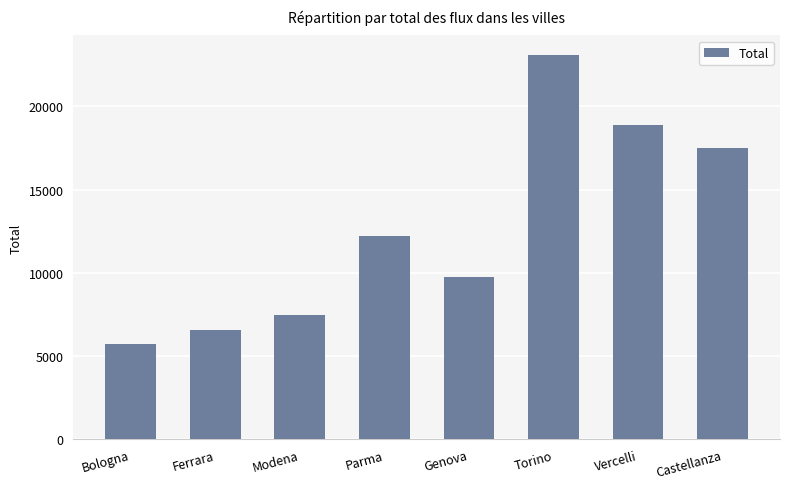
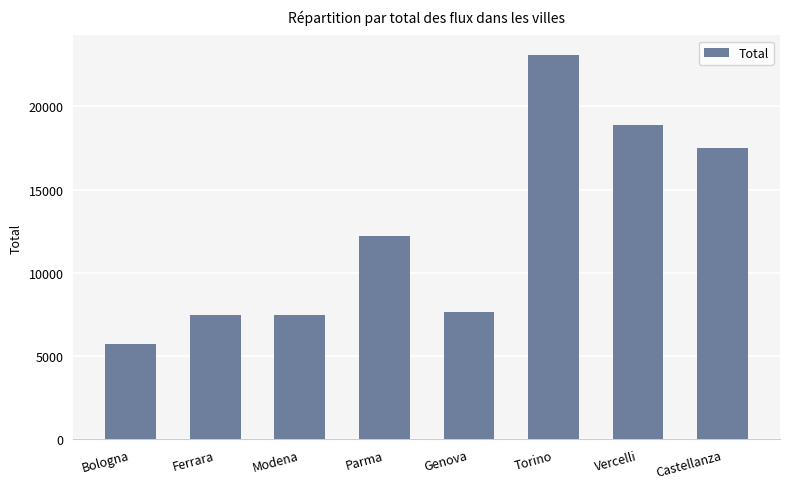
Ferrara: 6600 -> 7500
Genova: 9800 -> 7700
